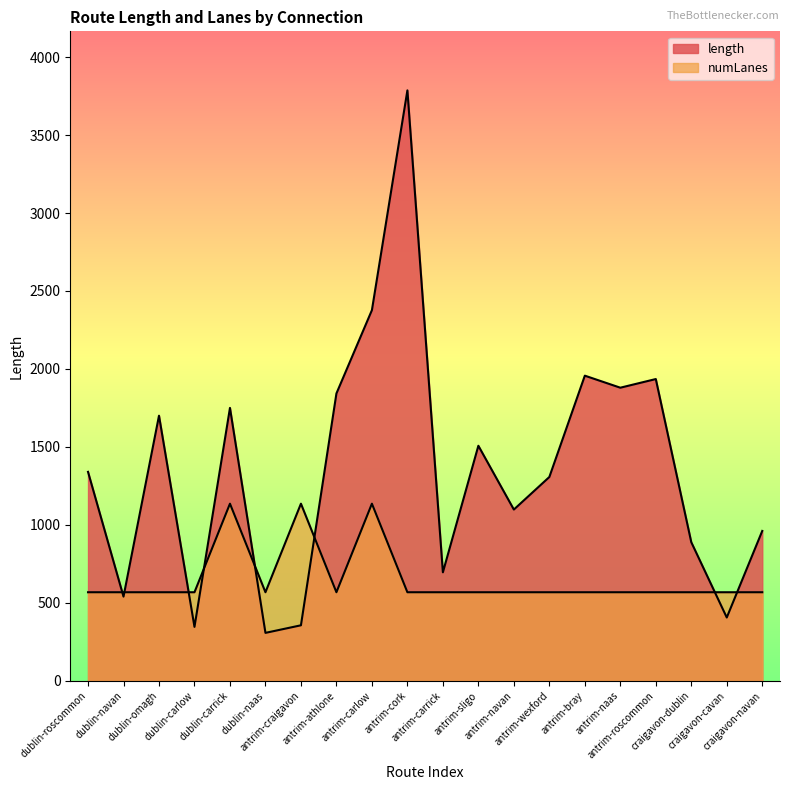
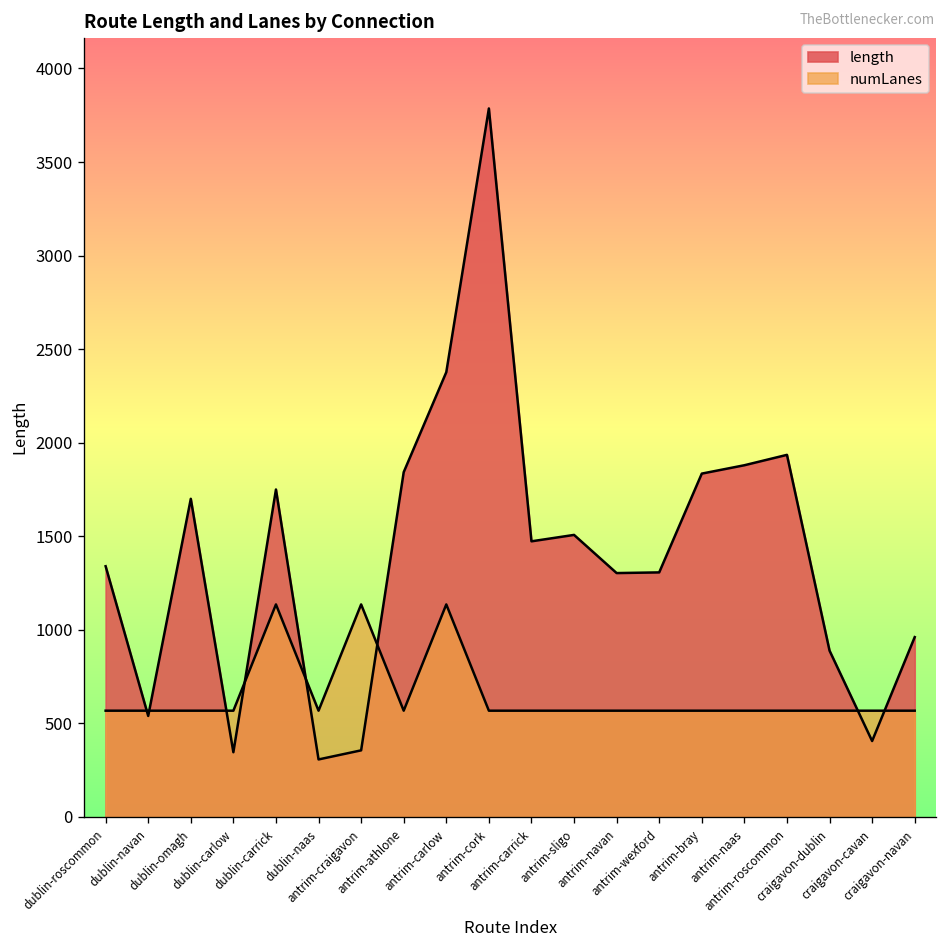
length, antrim-carrick: 700 -> 1470
length, antrim-navan: 1100 -> 1300
length, antrim-bray: 1960 -> 1830
